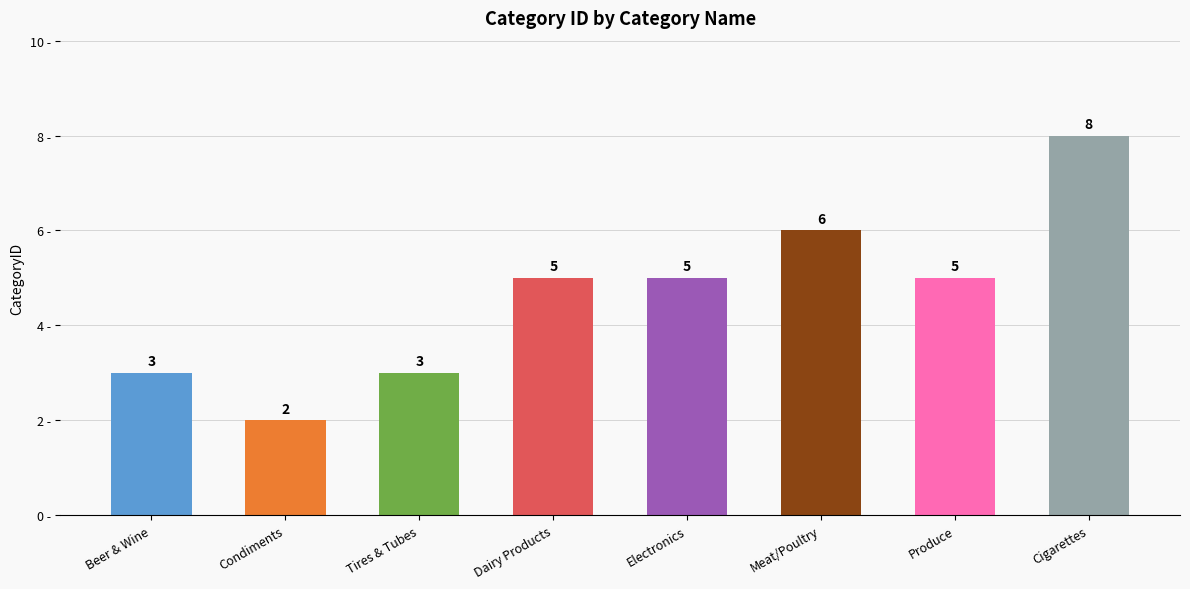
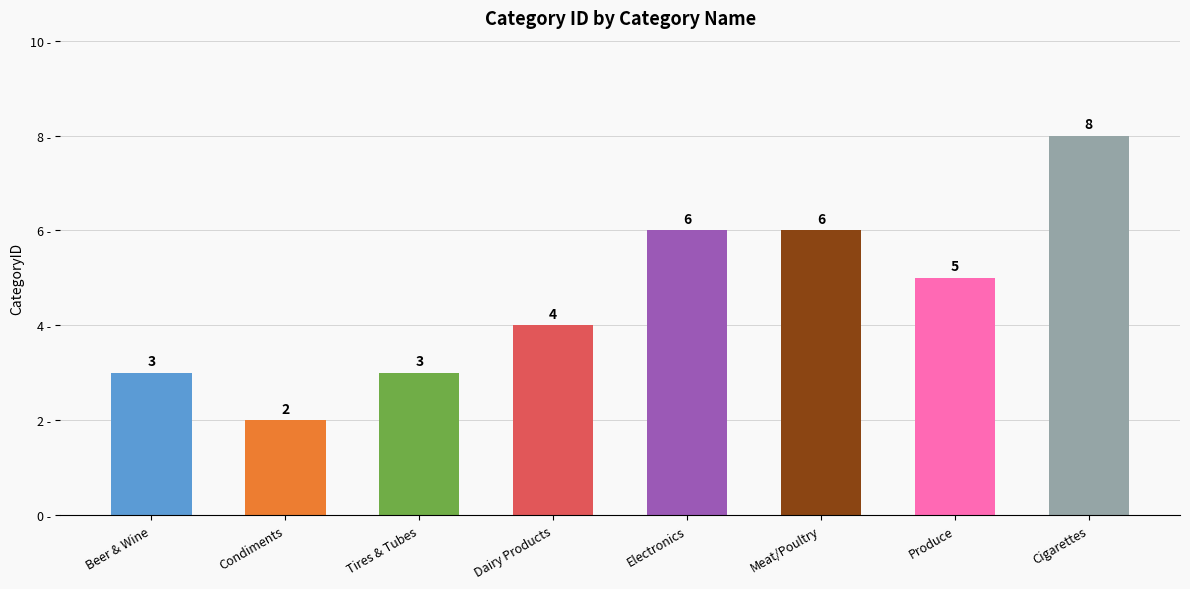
Dairy Products: 5 -> 4
Electronics: 5 -> 6
